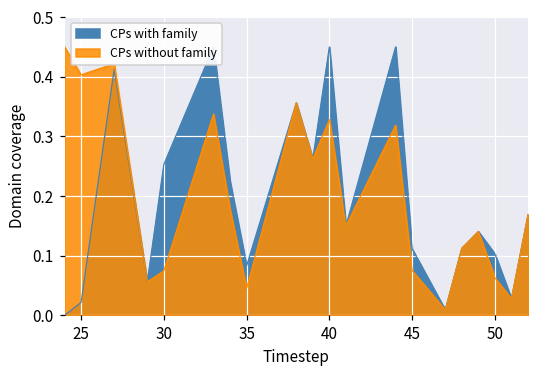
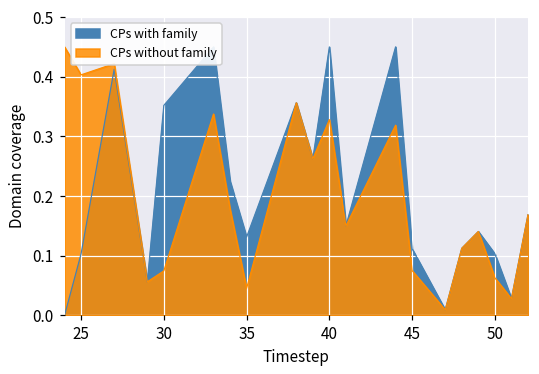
CPs with family, 25: 0.02 -> 0.10
CPs with family, 30: 0.25 -> 0.35
CPs with family, 35: 0.08 -> 0.13
